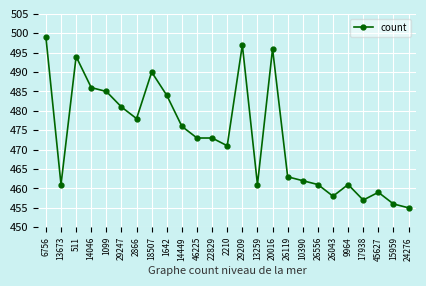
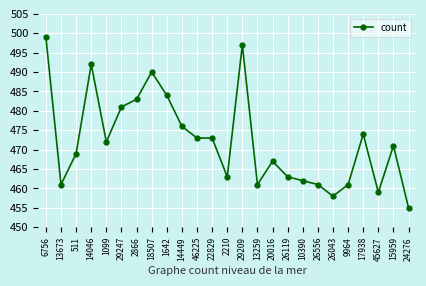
511: 494 -> 469
14046: 486 -> 492
1099: 485 -> 472
2866: 478 -> 483
2210: 471 -> 463
20016: 496 -> 467
17938: 457 -> 474
15959: 456 -> 471
